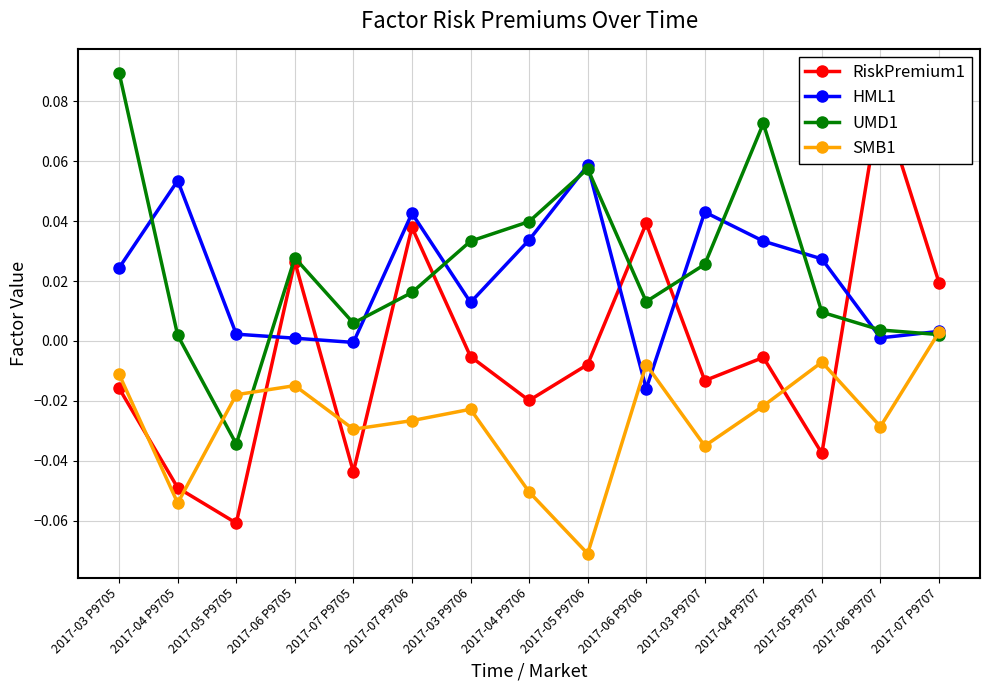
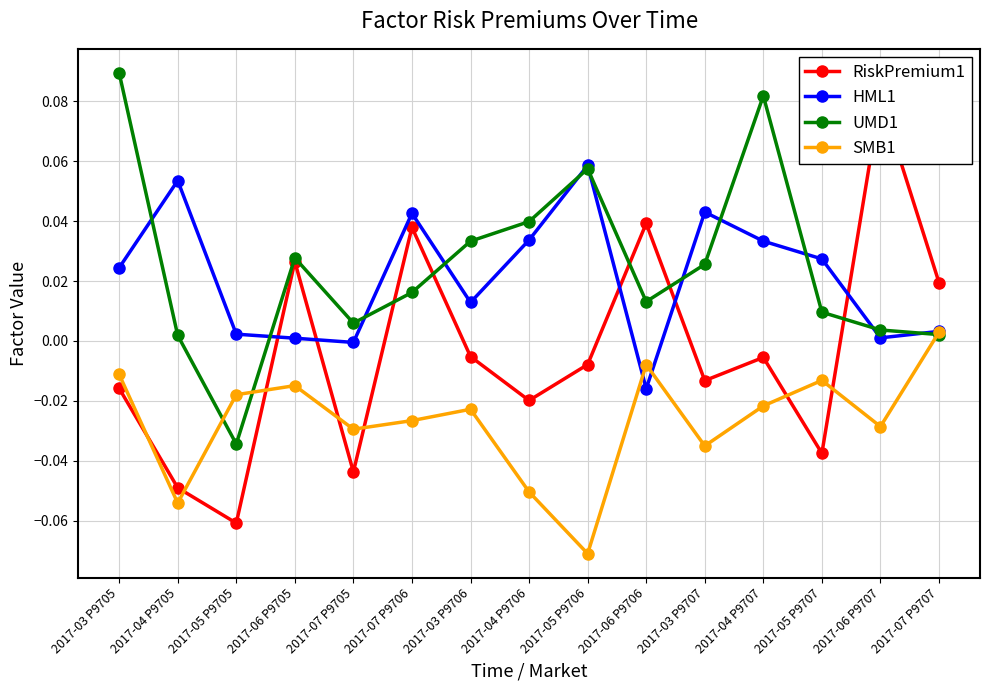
UMD1, 2017-04 P9707: 0.073 -> 0.082
SMB1, 2017-05 P9707: -0.007 -> -0.013
